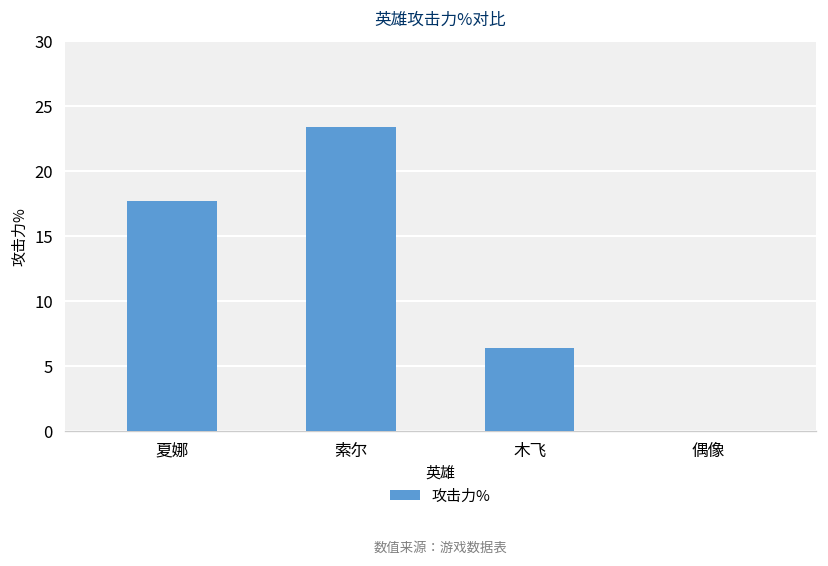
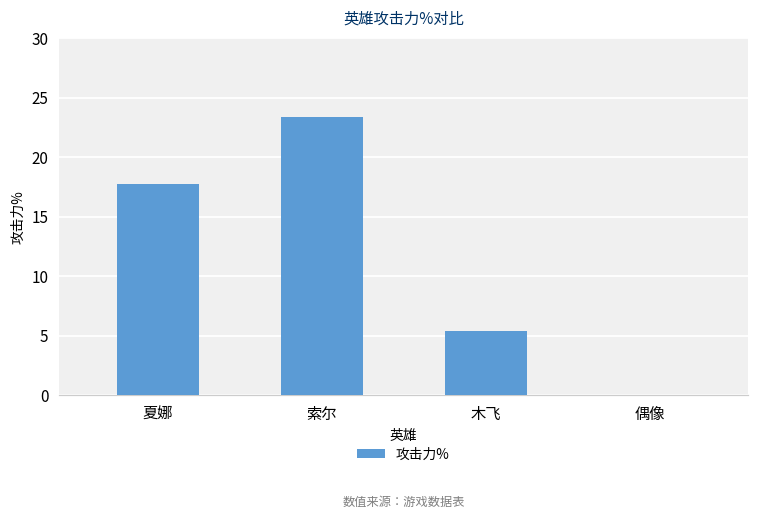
木飞: 6.4 -> 5.4
